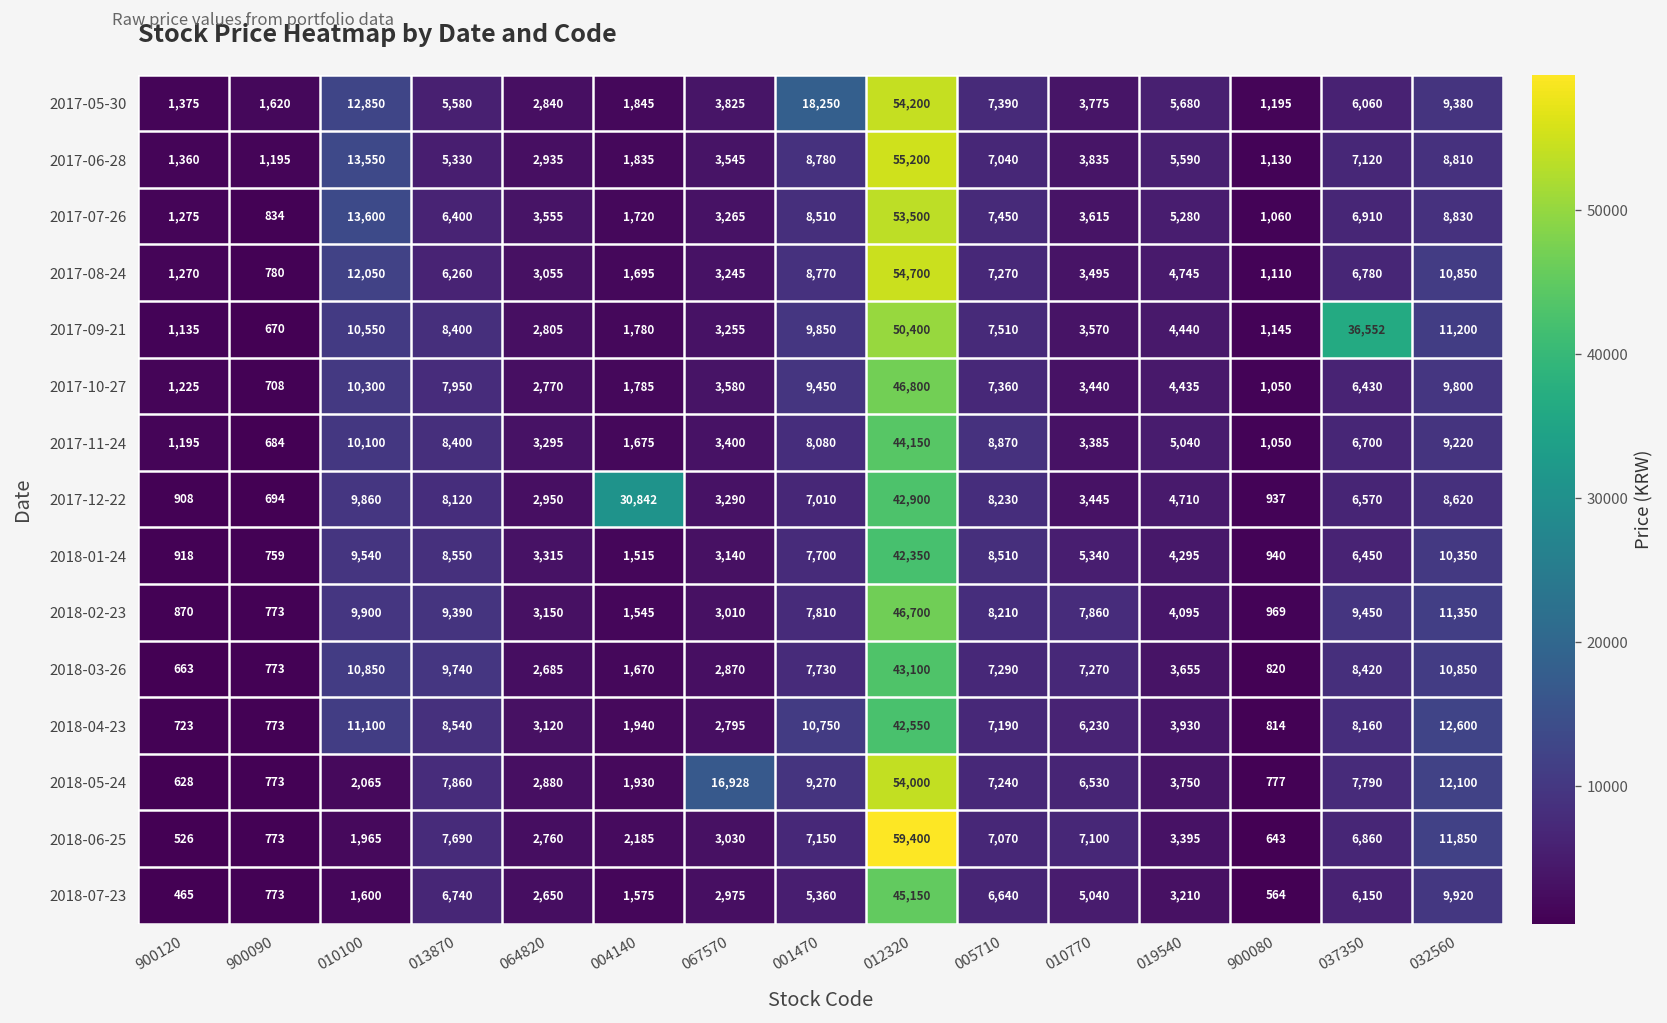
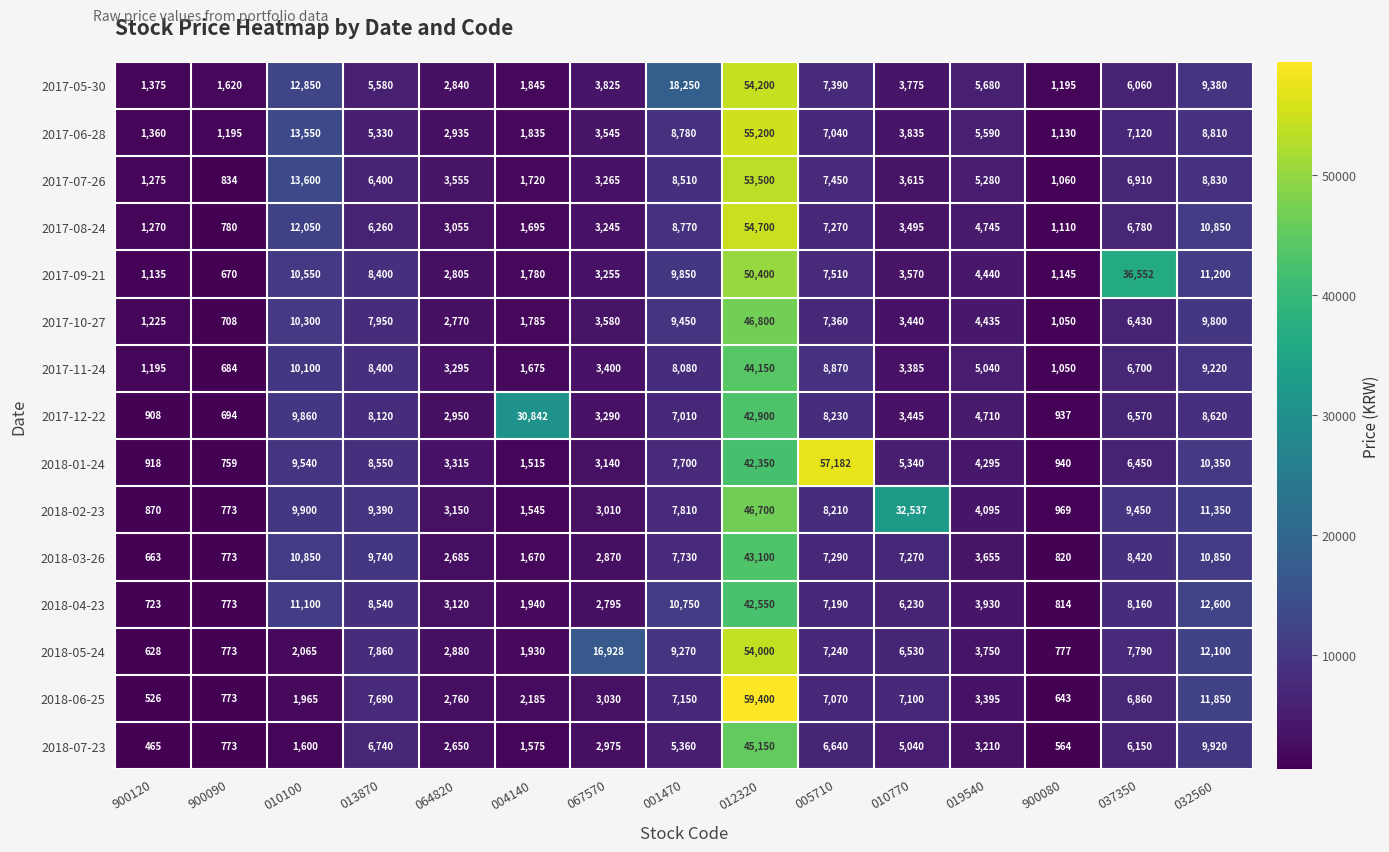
2018-01-24, 005710: 8,510 -> 57,182
2018-02-23, 010770: 7,860 -> 32,537
